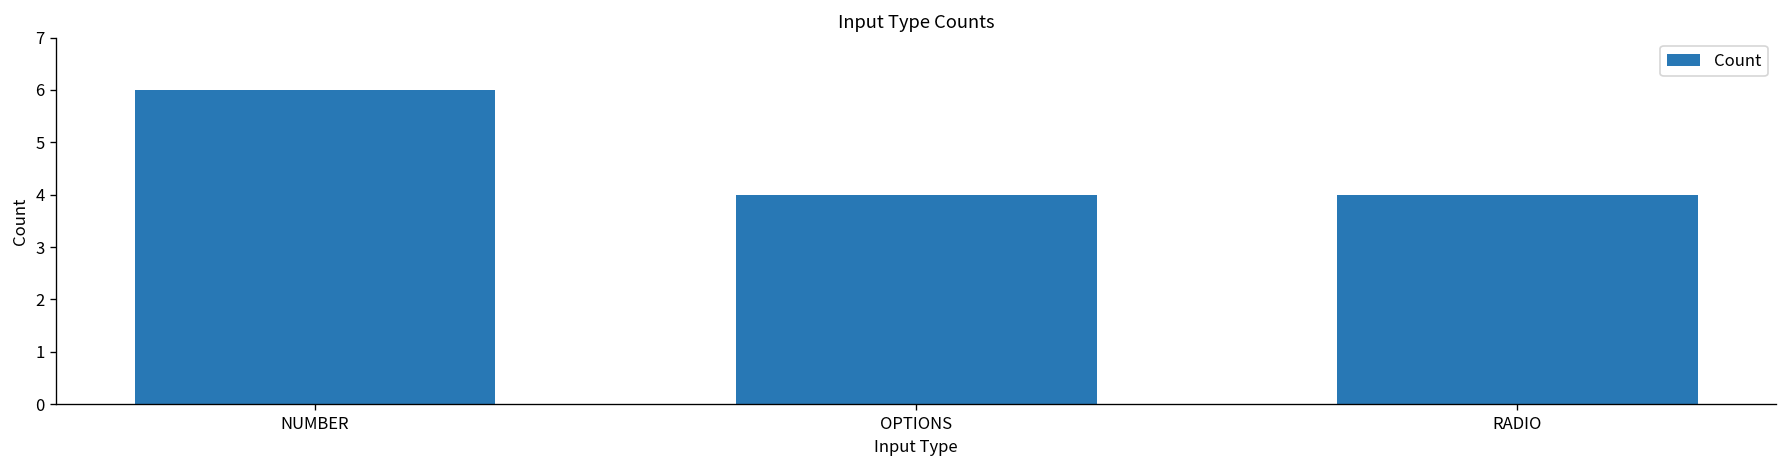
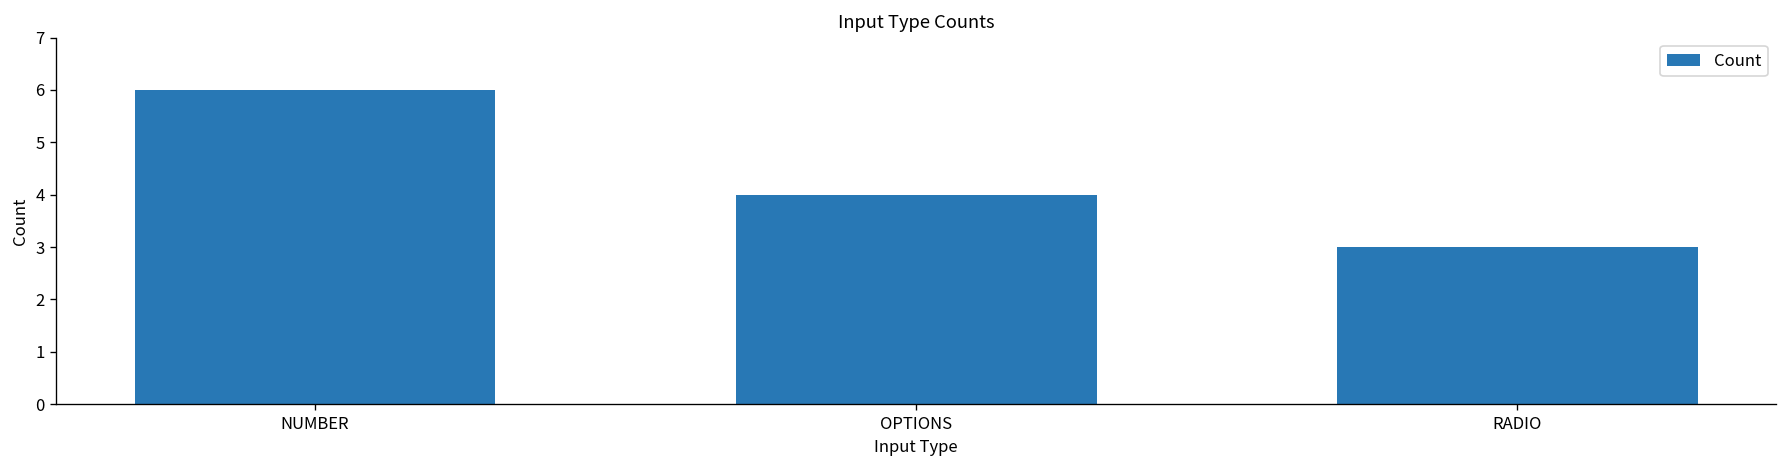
RADIO: 4 -> 3
